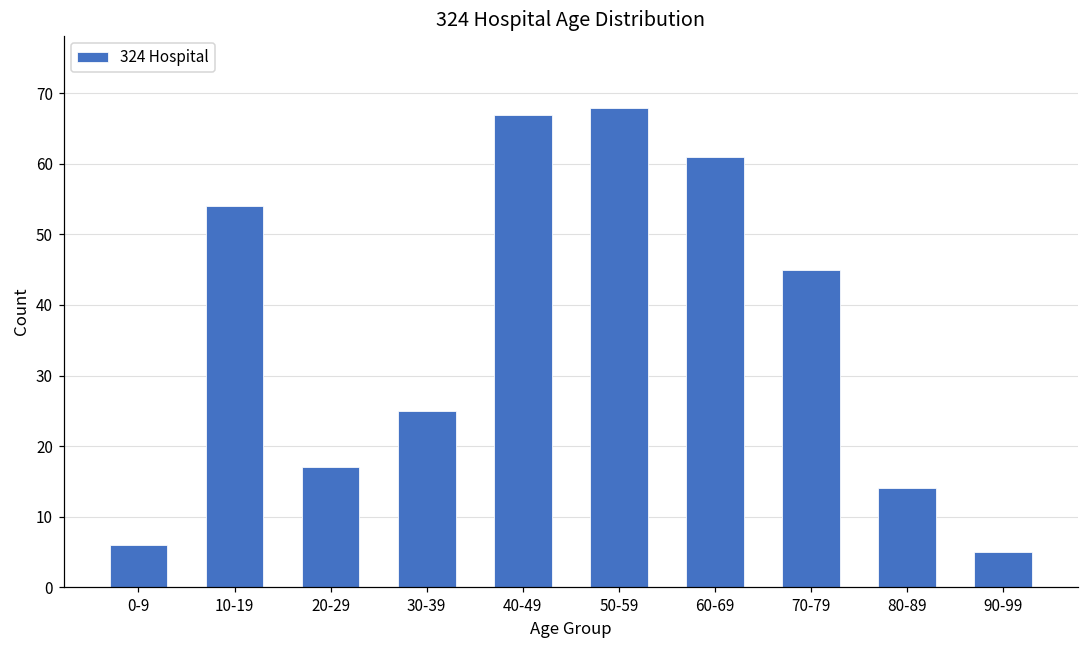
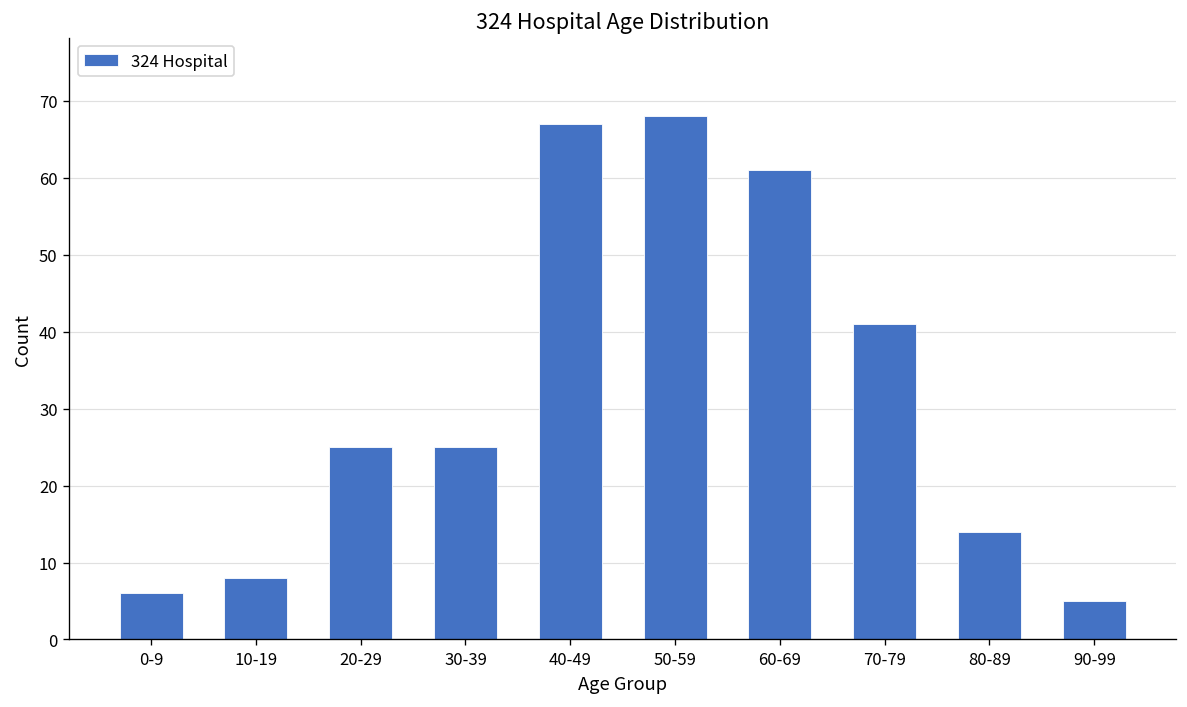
10-19: 54 -> 8
20-29: 17 -> 25
70-79: 45 -> 41
